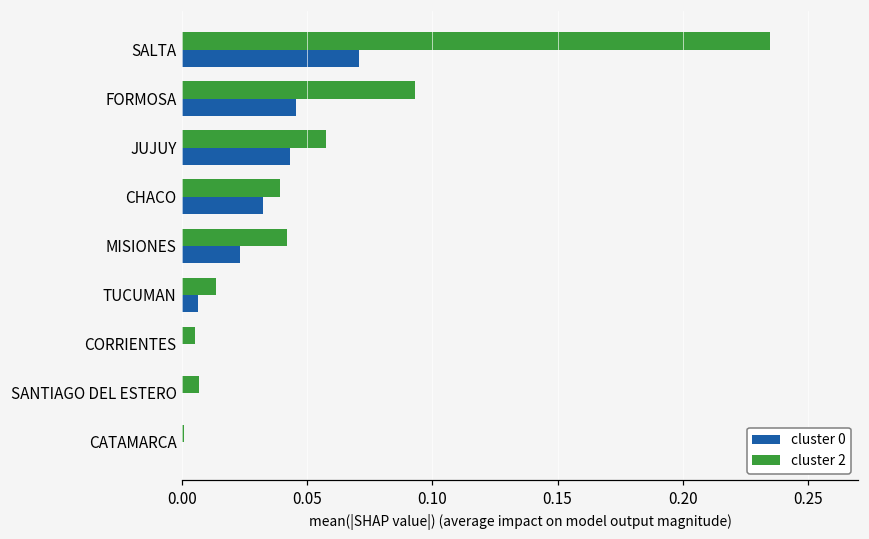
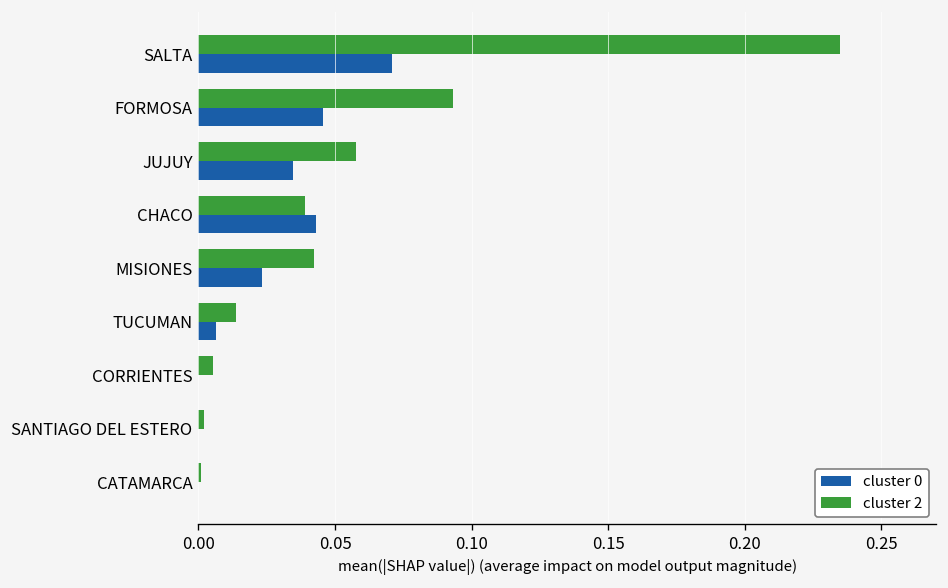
cluster 0, JUJUY: 0.043 -> 0.035
cluster 0, CHACO: 0.033 -> 0.043
cluster 2, SANTIAGO DEL ESTERO: 0.007 -> 0.002
